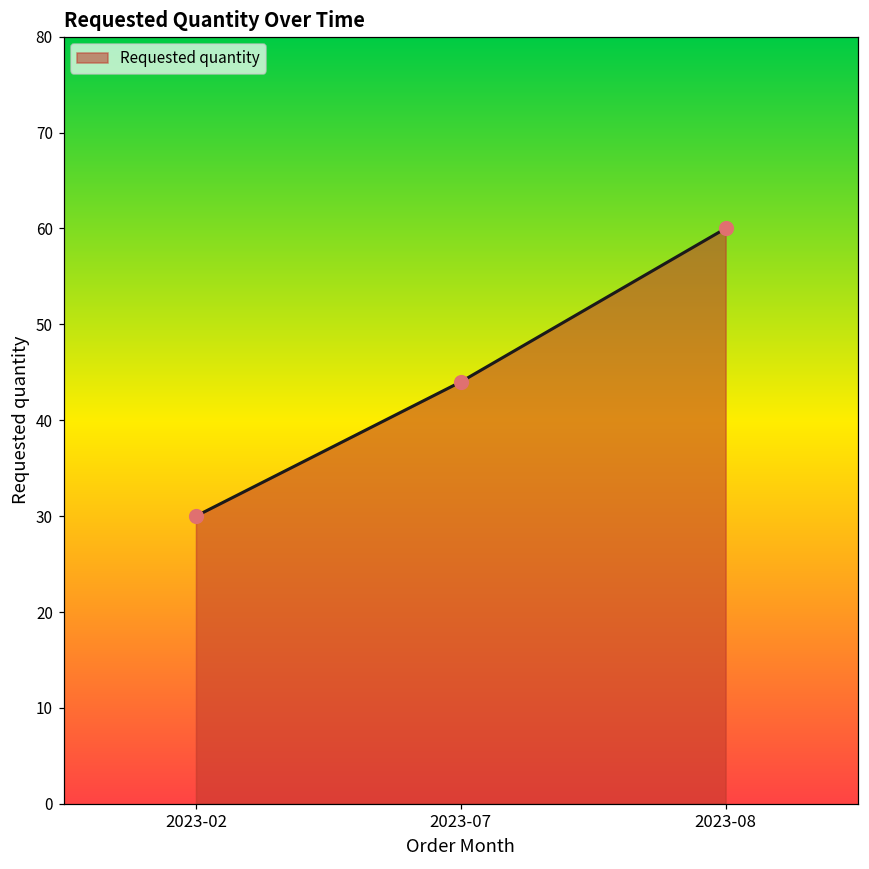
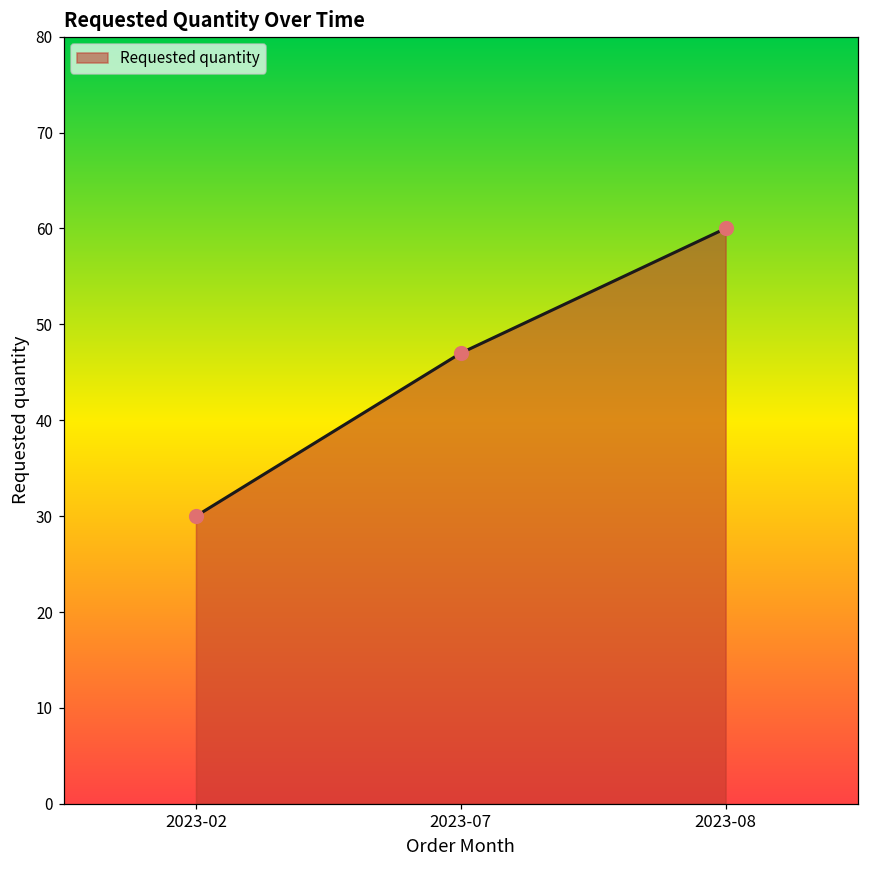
2023-07: 44 -> 47
